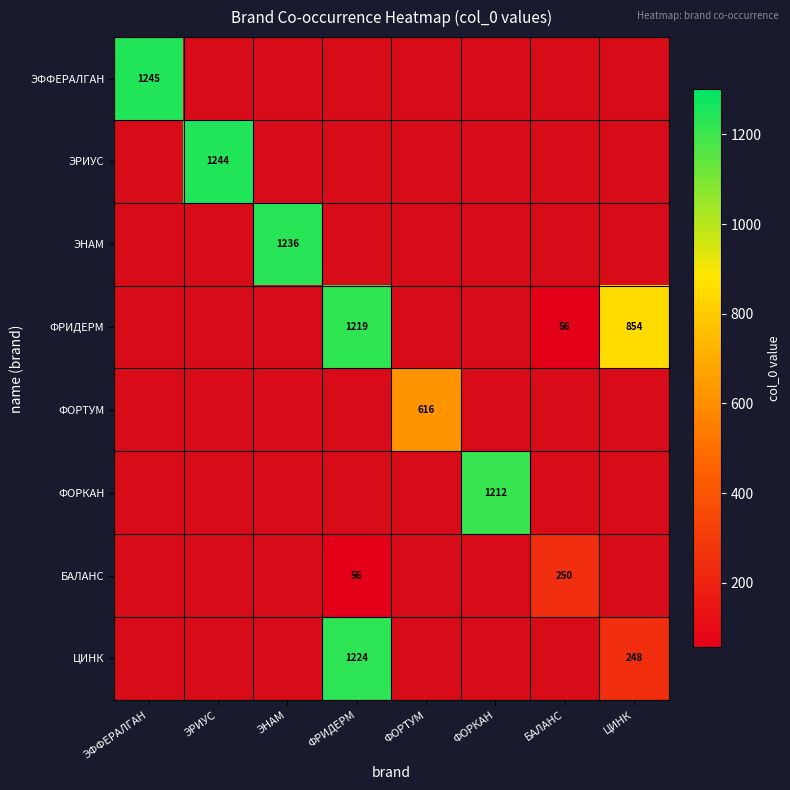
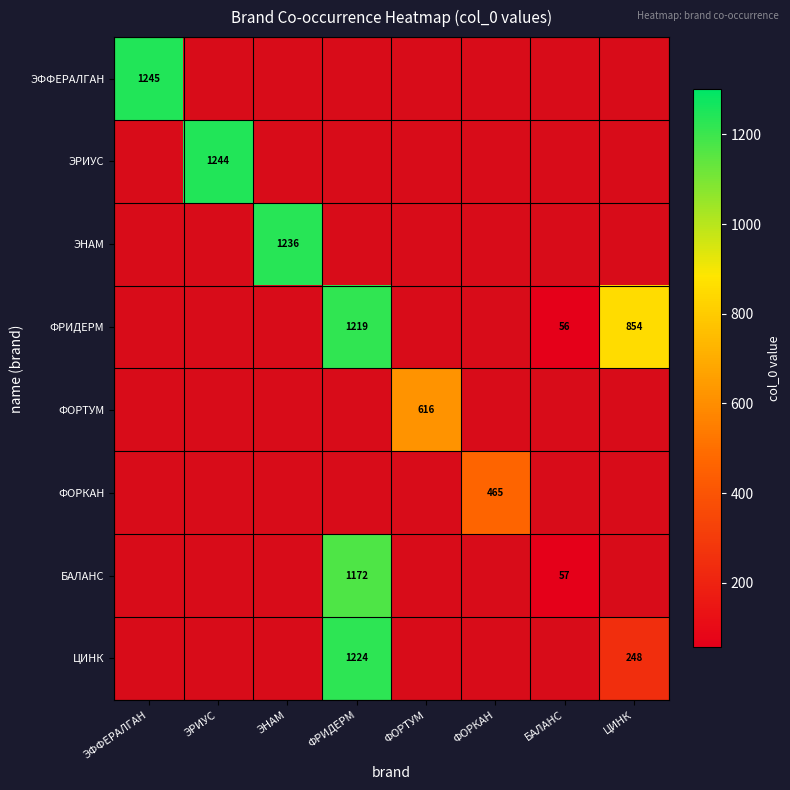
ФОРКАН, ФОРКАН: 1212 -> 465
БАЛАНС, ФРИДЕРМ: 56 -> 1172
БАЛАНС, БАЛАНС: 250 -> 57
